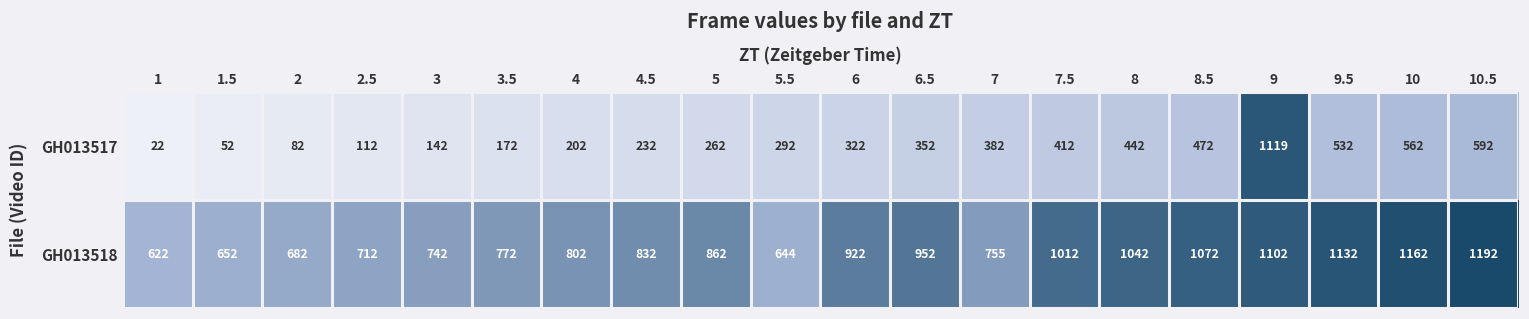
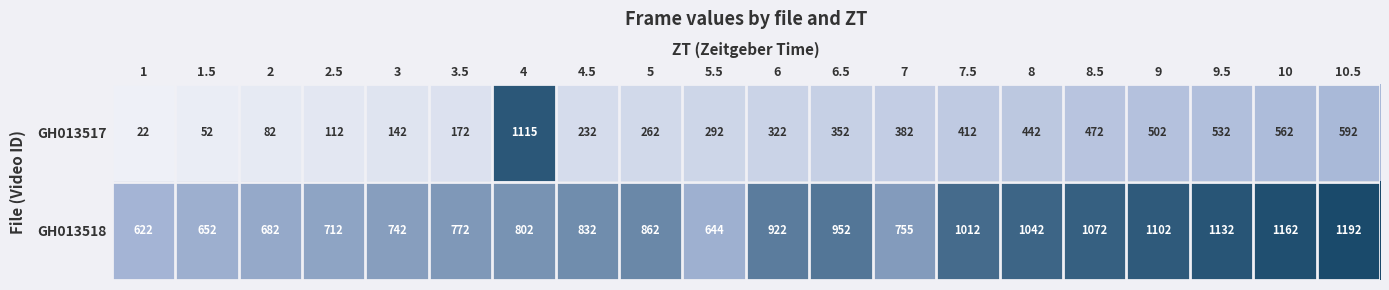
GH013517, 4: 202 -> 1115
GH013517, 9: 1119 -> 502
